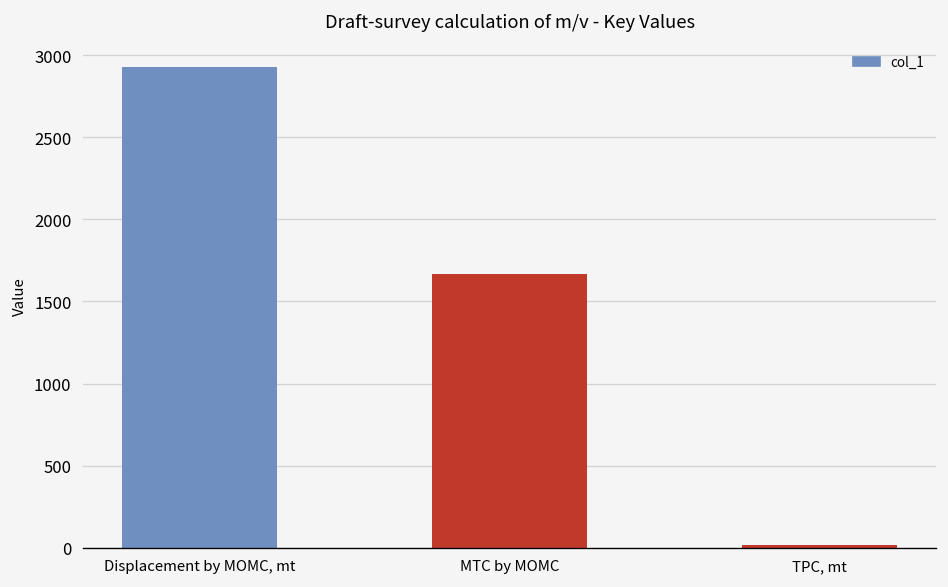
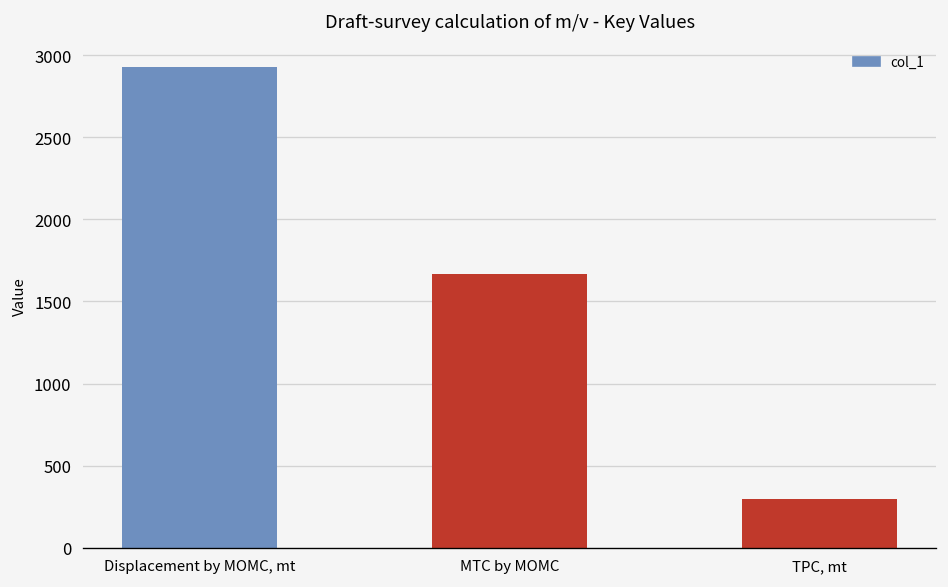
TPC, mt: 20 -> 290
